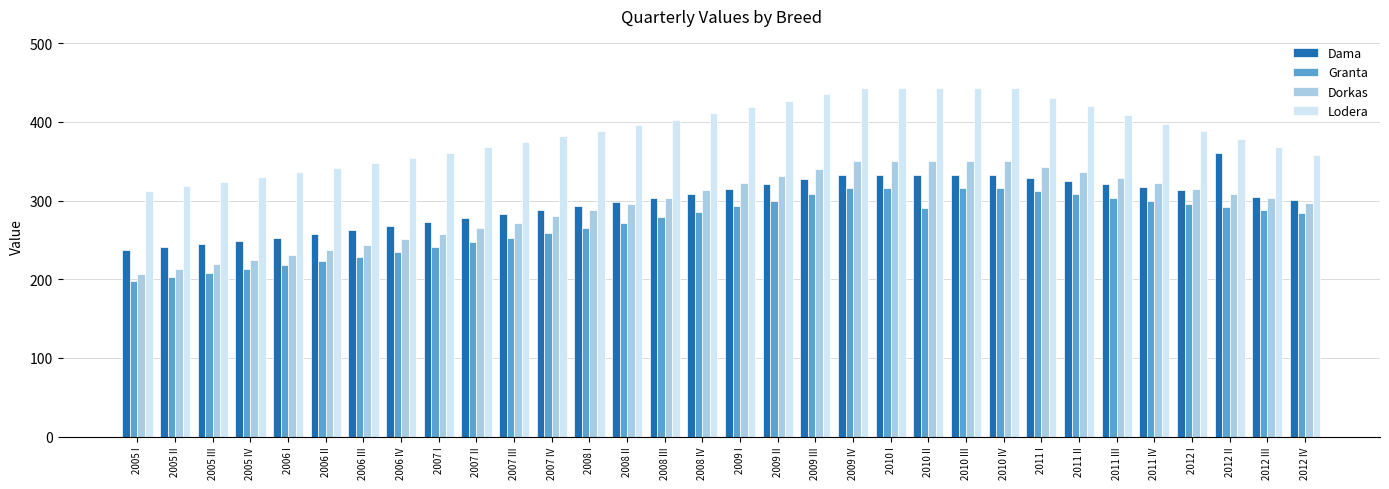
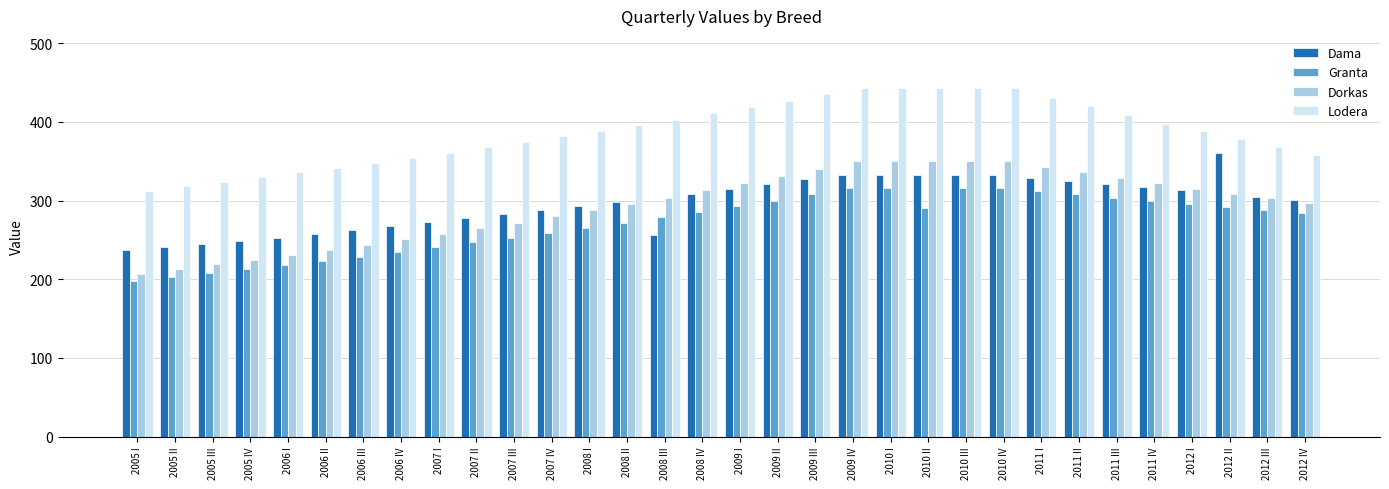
Dama, 2008 III: 300 -> 260
